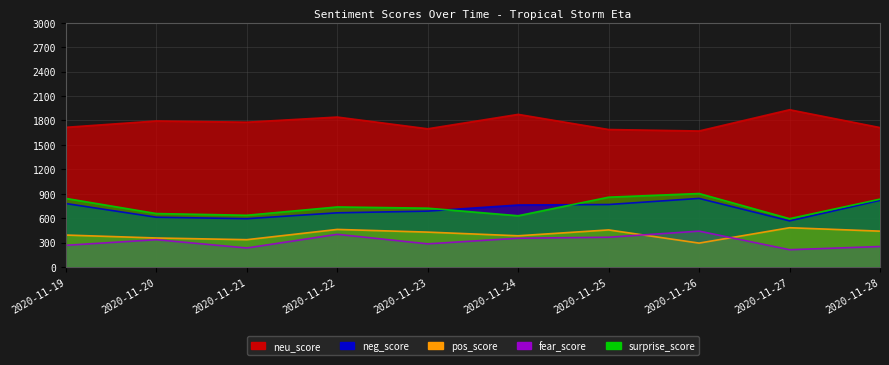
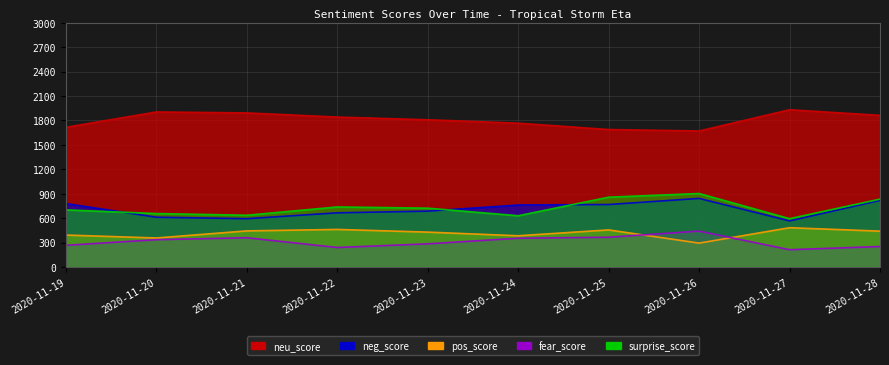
surprise_score, 2020-11-19: 800 -> 700
neu_score, 2020-11-20: 1800 -> 1900
neu_score, 2020-11-21: 1800 -> 1900
pos_score, 2020-11-21: 300 -> 400
fear_score, 2020-11-21: 200 -> 400
fear_score, 2020-11-22: 400 -> 200
neu_score, 2020-11-23: 1700 -> 1800
neu_score, 2020-11-24: 1900 -> 1800
neu_score, 2020-11-28: 1700 -> 1900
